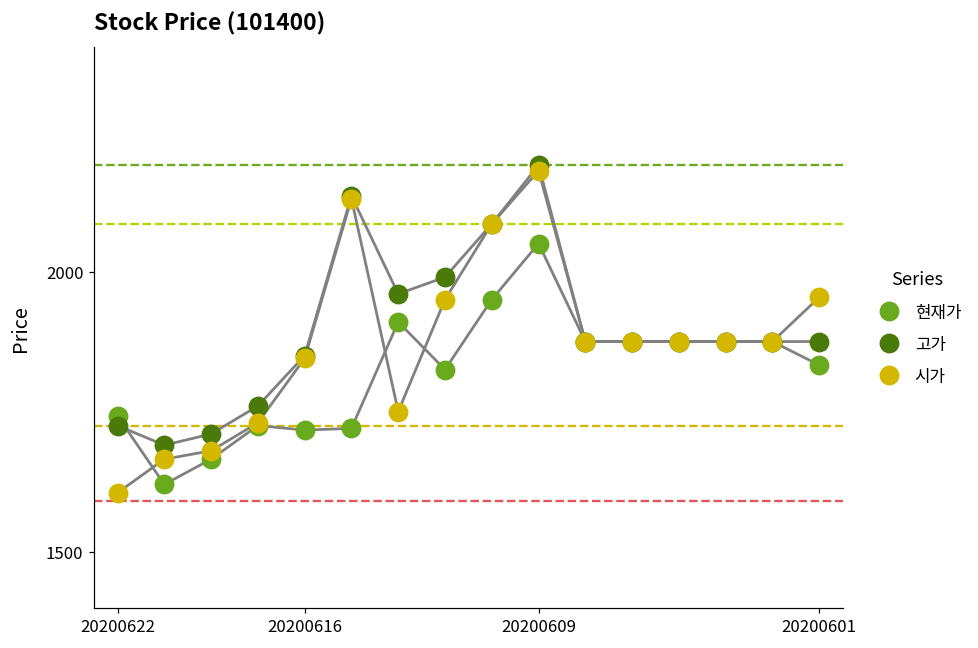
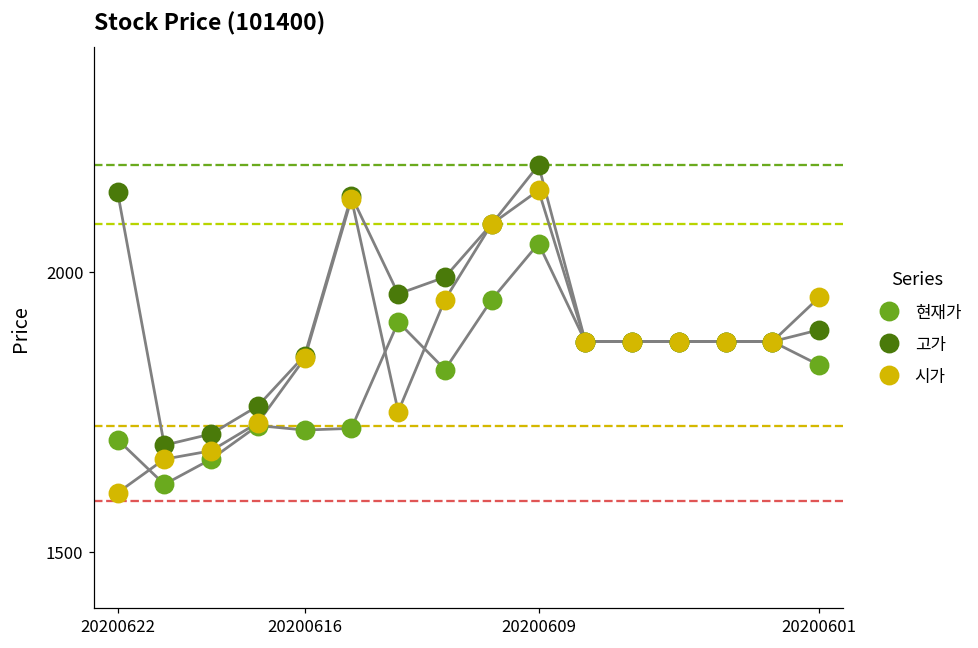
현재가, 20200622: 1740 -> 1700
고가, 20200622: 1730 -> 2140
시가, 20200609: 2180 -> 2150
고가, 20200601: 1880 -> 1900
